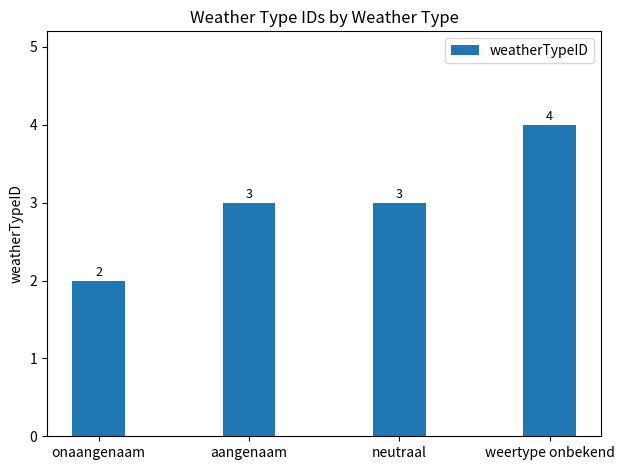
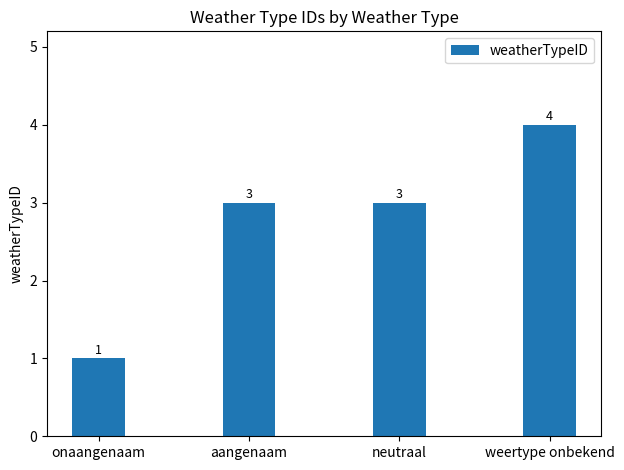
onaangenaam: 2 -> 1
